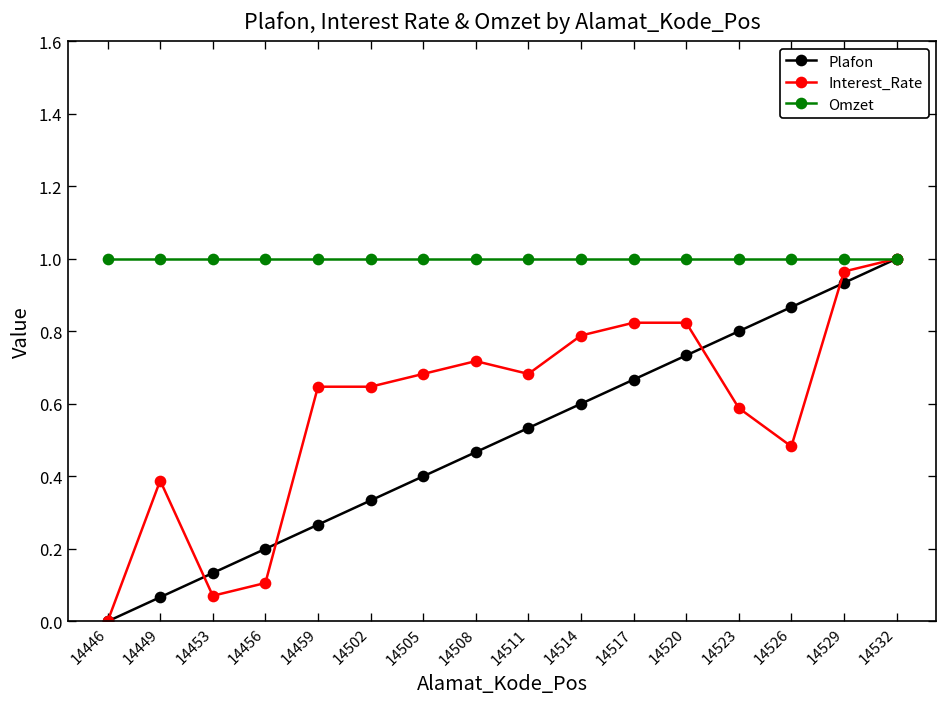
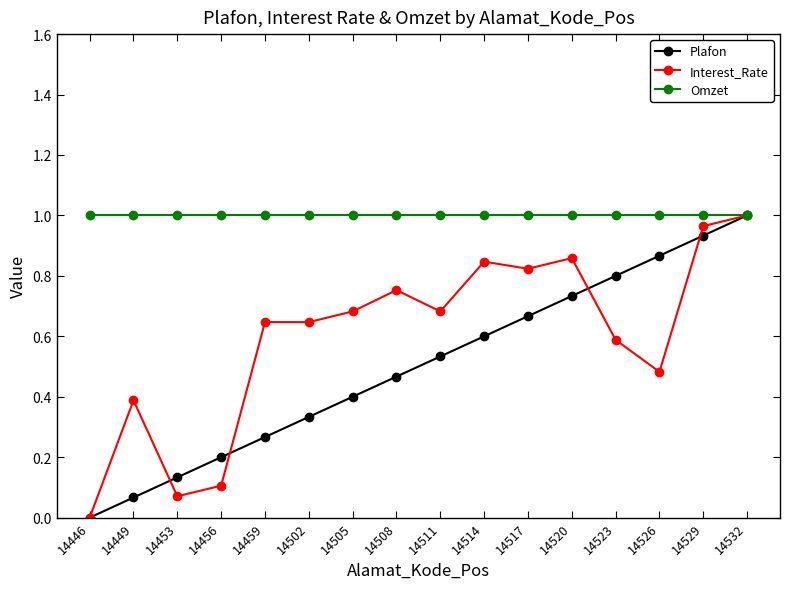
Interest_Rate, 14508: 0.72 -> 0.75
Interest_Rate, 14514: 0.79 -> 0.85
Interest_Rate, 14520: 0.82 -> 0.86
